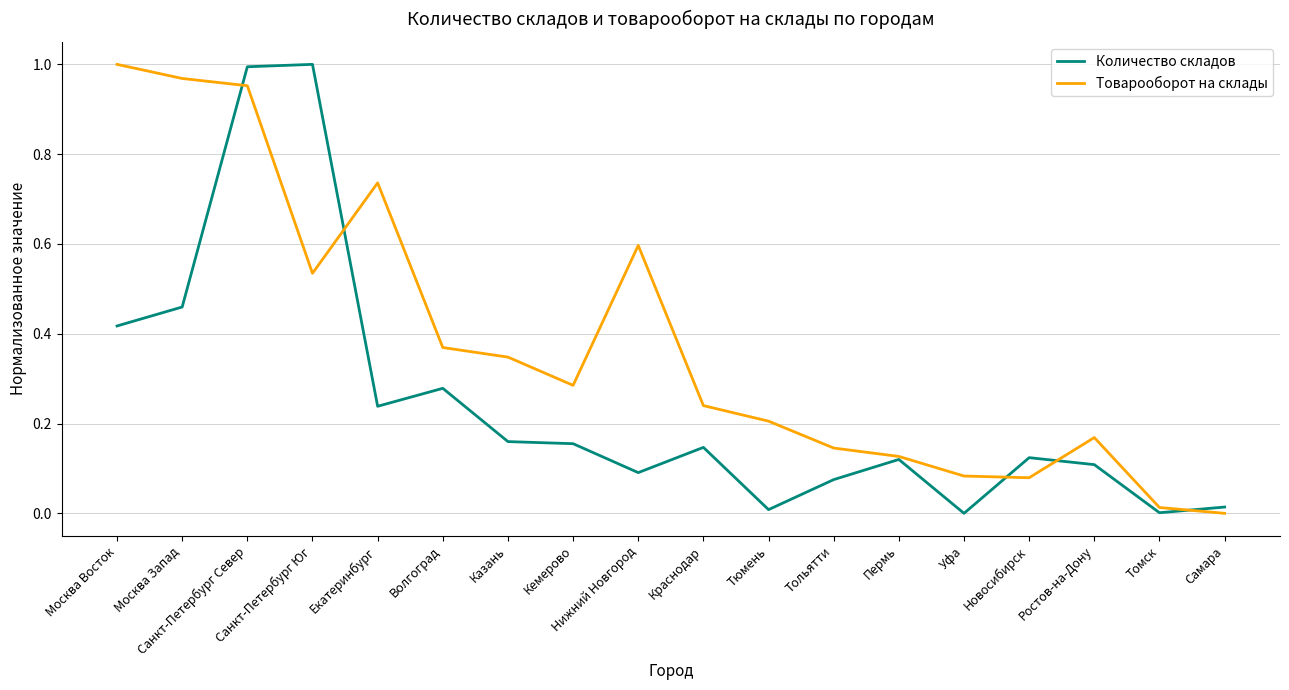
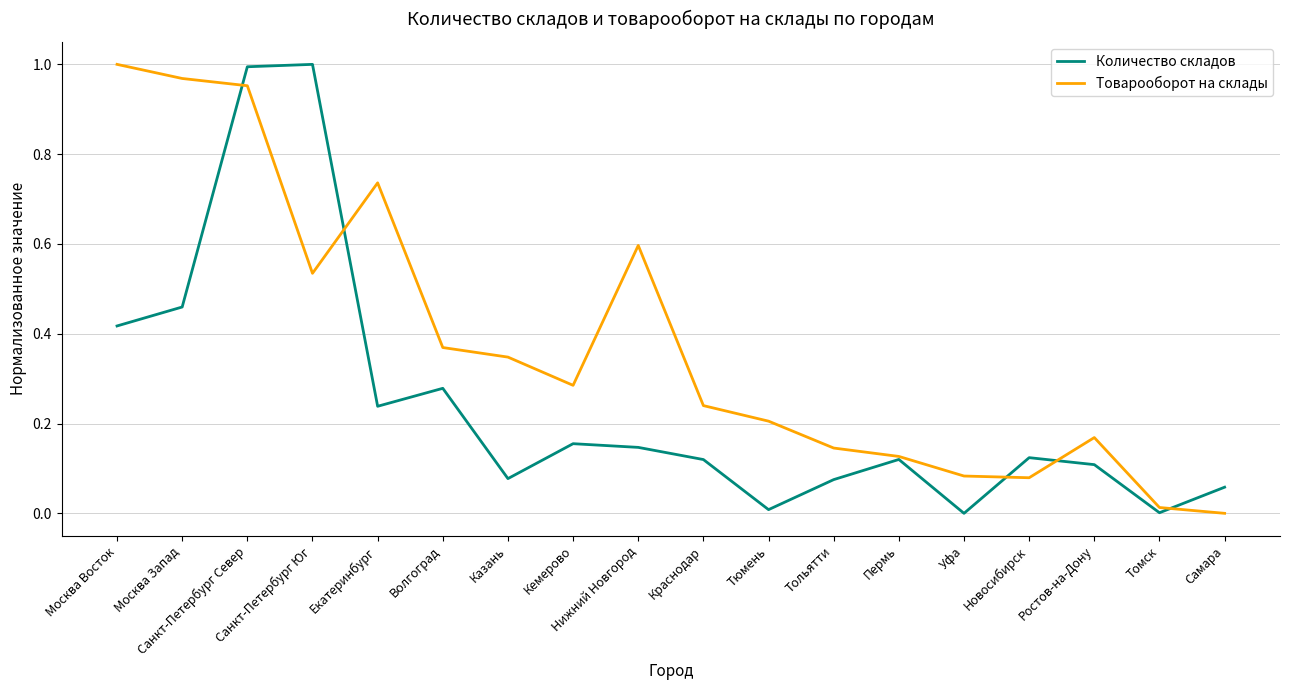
Количество складов, Казань: 0.16 -> 0.08
Количество складов, Нижний Новгород: 0.09 -> 0.15
Количество складов, Краснодар: 0.15 -> 0.12
Количество складов, Самара: 0.01 -> 0.06
